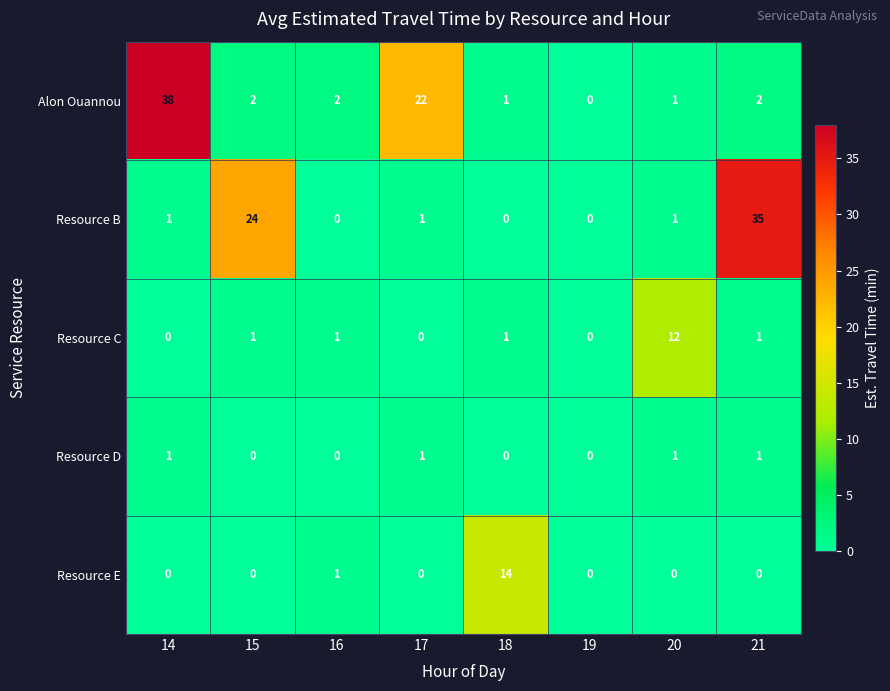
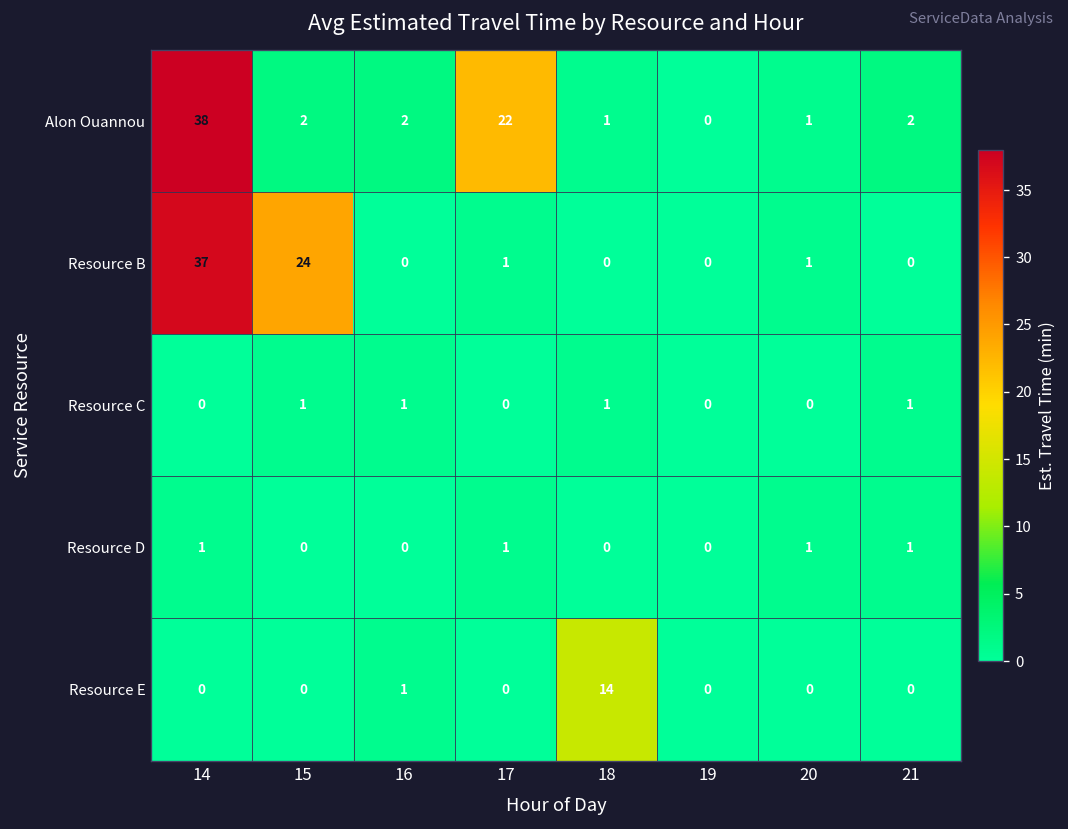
Resource B, 14: 1 -> 37
Resource B, 21: 35 -> 0
Resource C, 20: 12 -> 0
